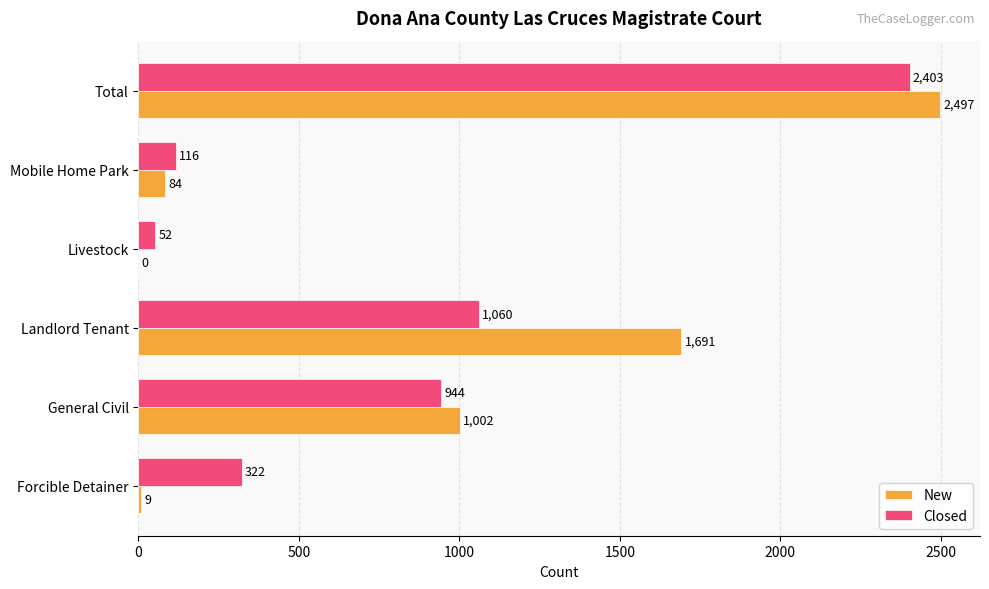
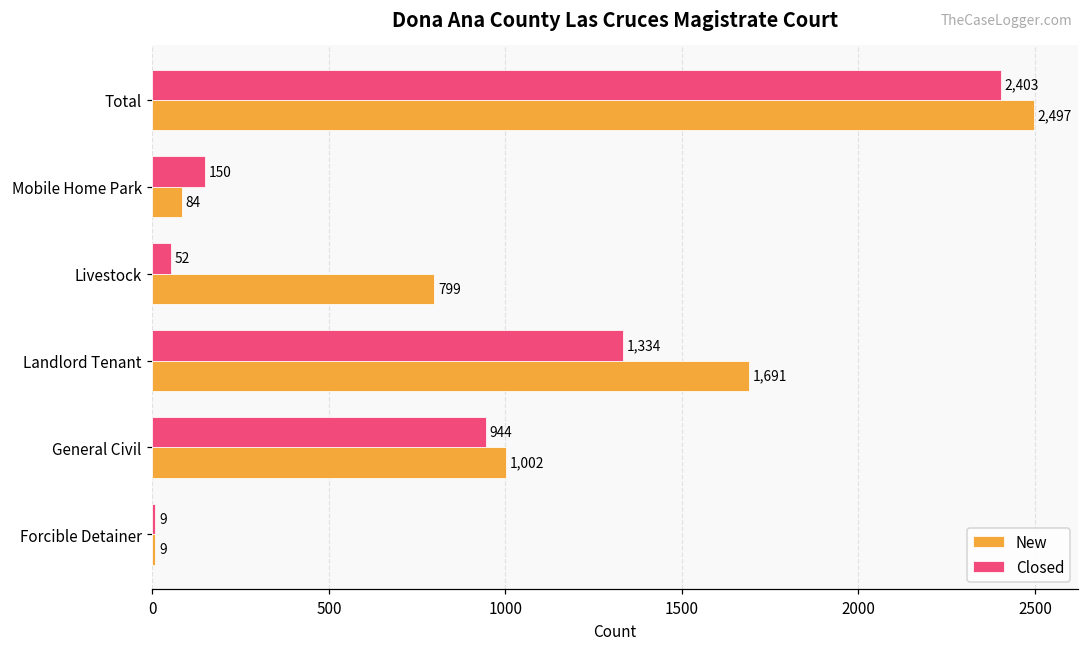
Closed, Mobile Home Park: 116 -> 150
New, Livestock: 0 -> 799
Closed, Landlord Tenant: 1,060 -> 1,334
Closed, Forcible Detainer: 322 -> 9
